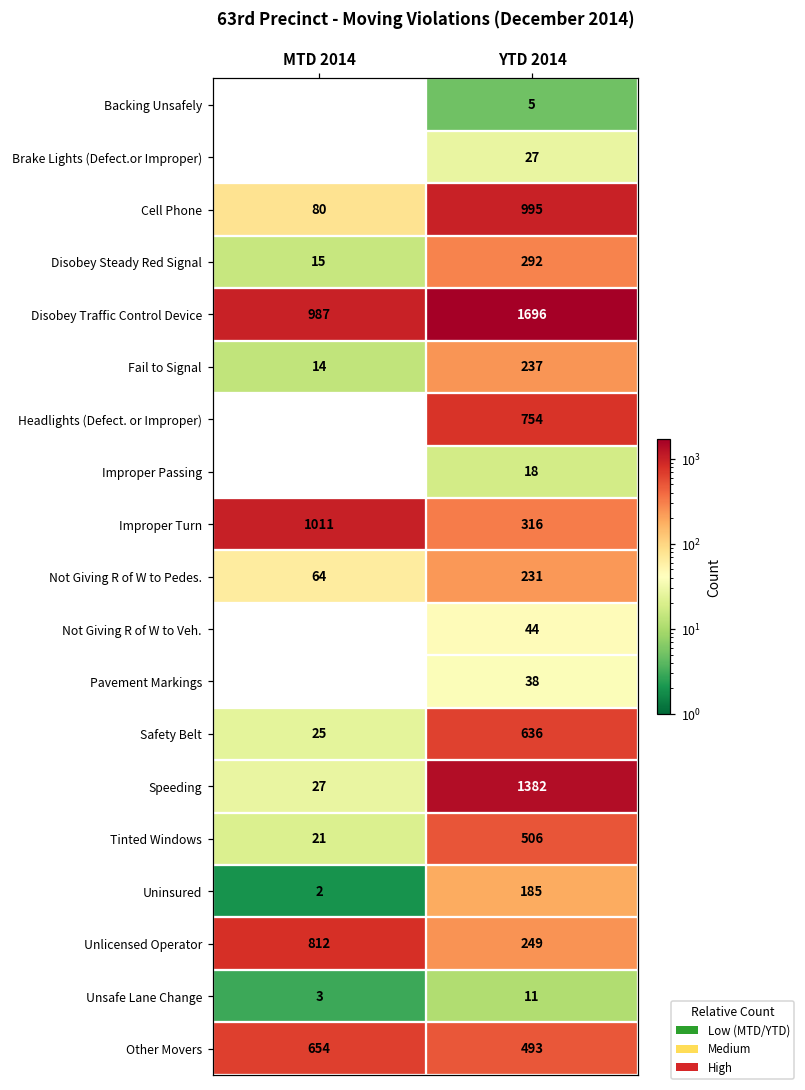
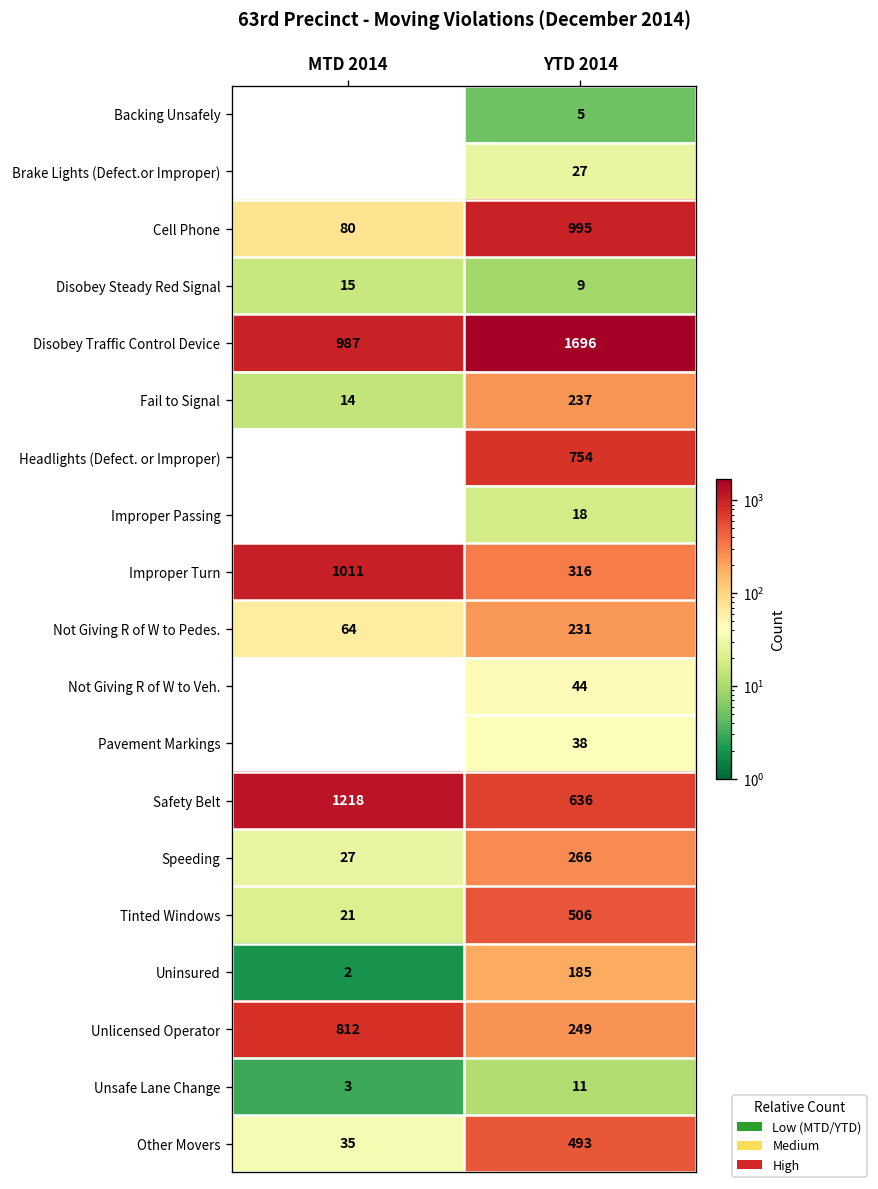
Disobey Steady Red Signal, YTD 2014: 292 -> 9
Safety Belt, MTD 2014: 25 -> 1218
Speeding, YTD 2014: 1382 -> 266
Other Movers, MTD 2014: 654 -> 35
